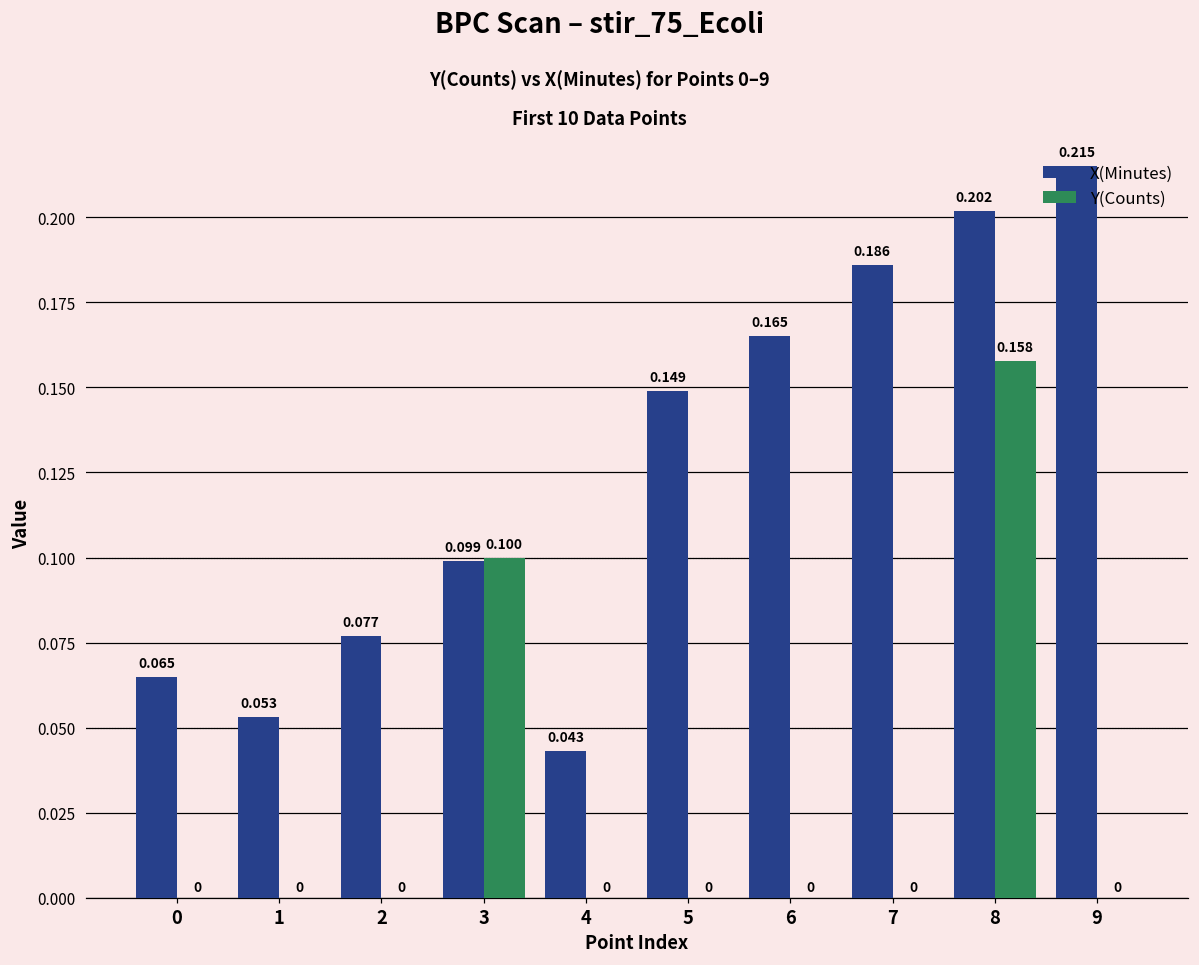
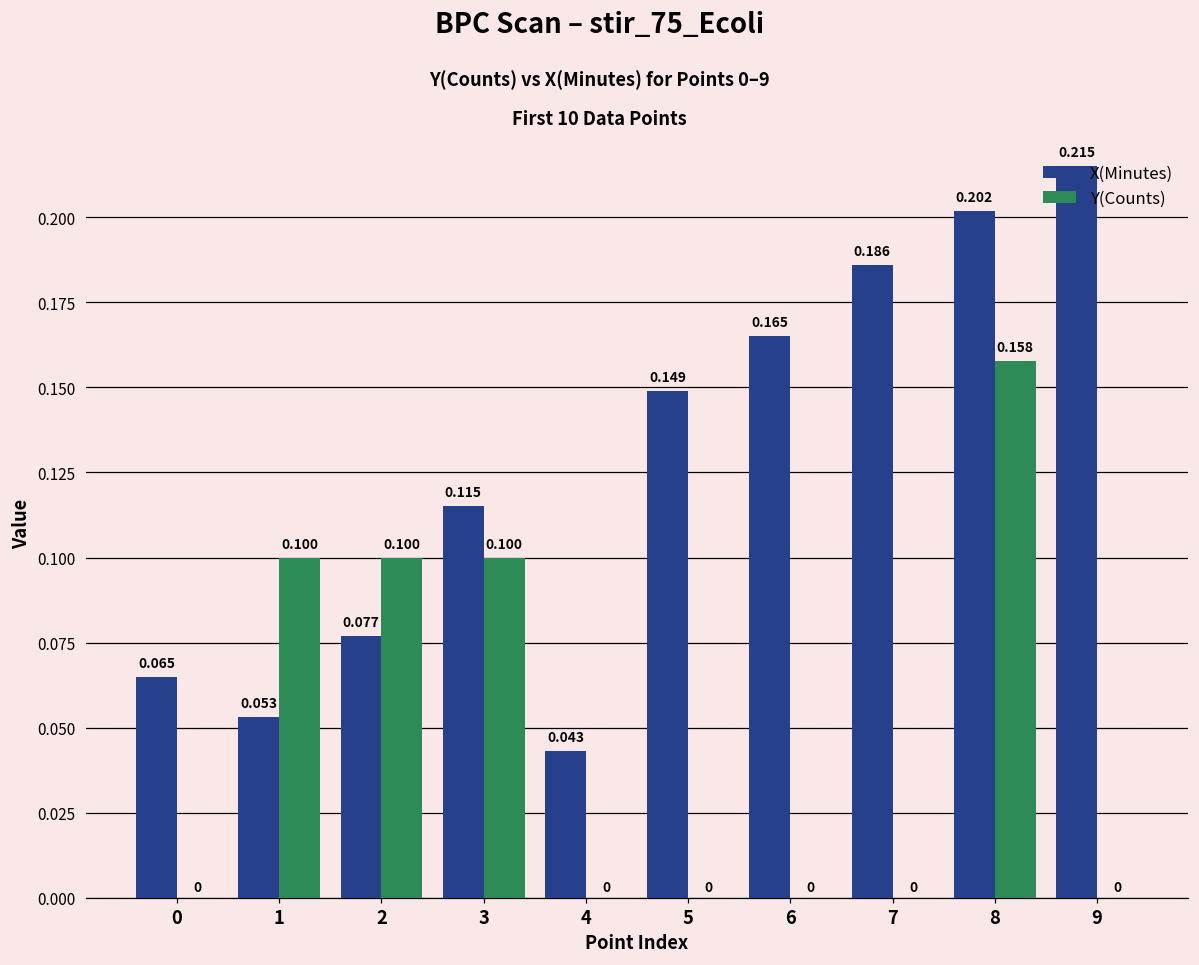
Y(Counts), 1: 0 -> 0.100
Y(Counts), 2: 0 -> 0.100
X(Minutes), 3: 0.099 -> 0.115
